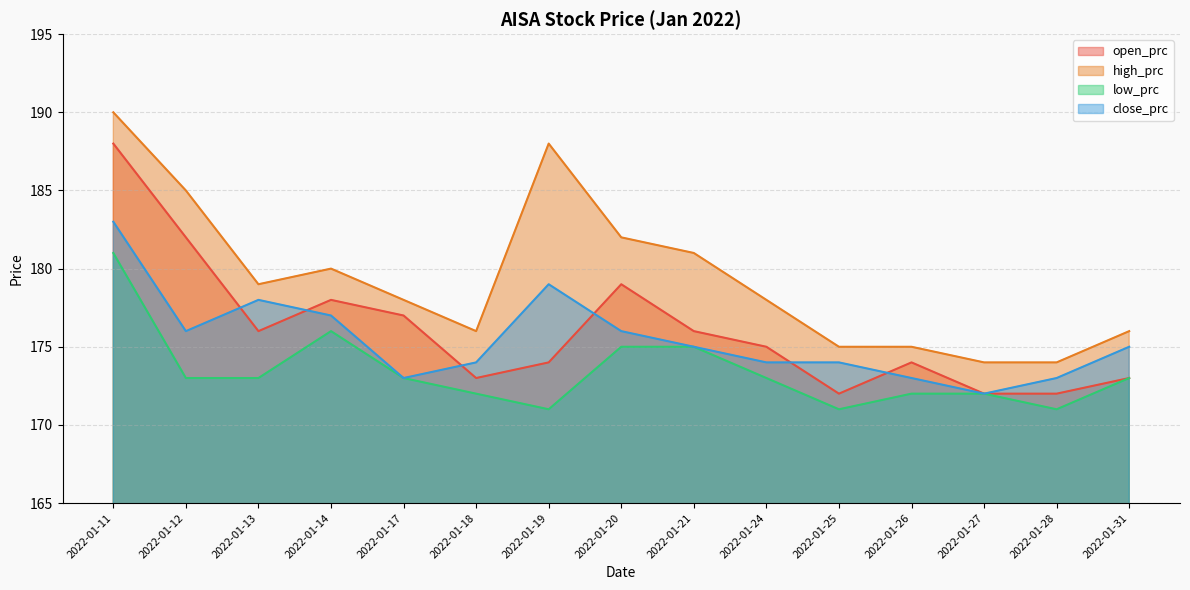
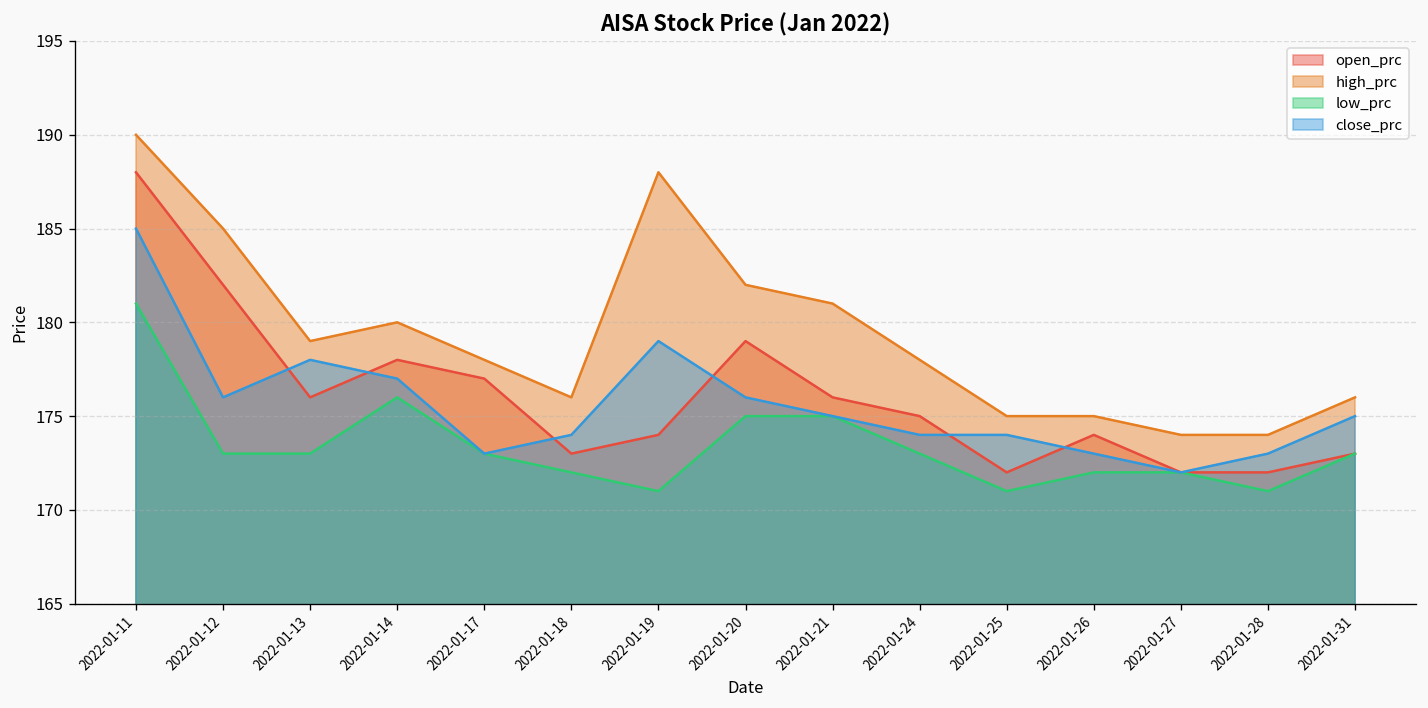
close_prc, 2022-01-11: 183 -> 185
